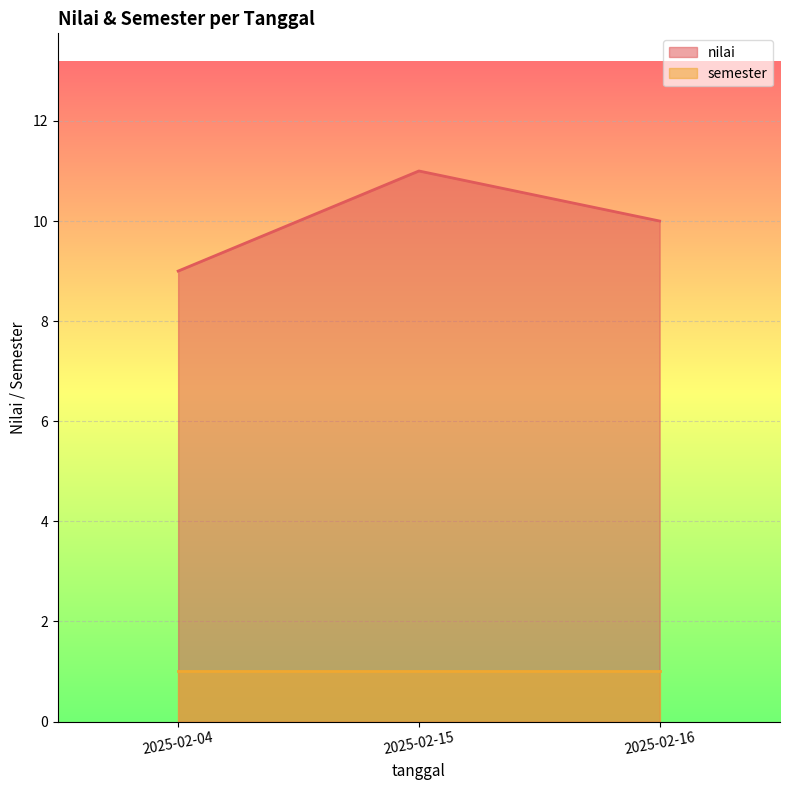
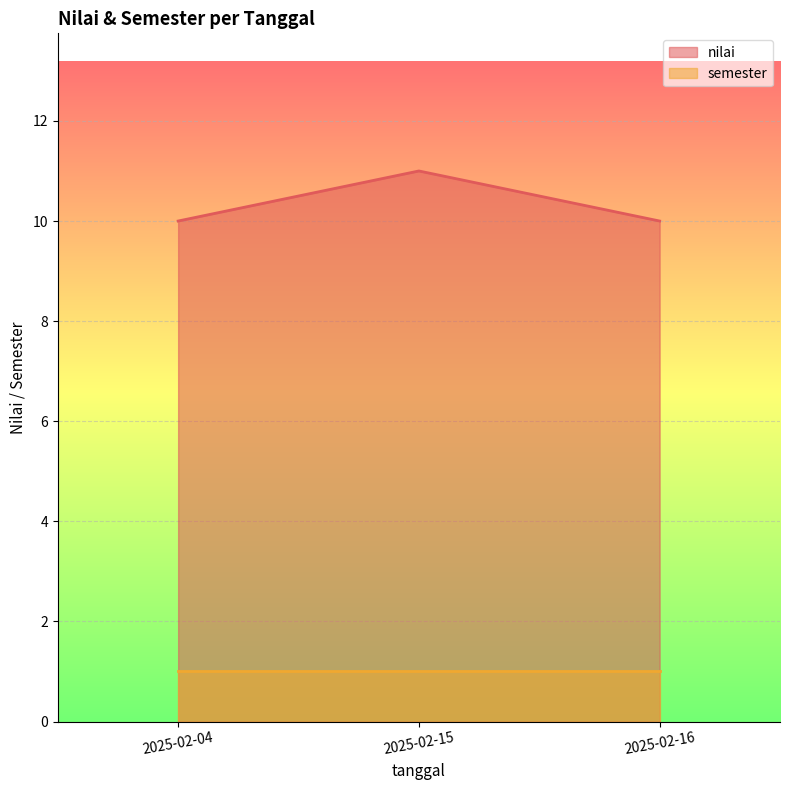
nilai, 2025-02-04: 9 -> 10
